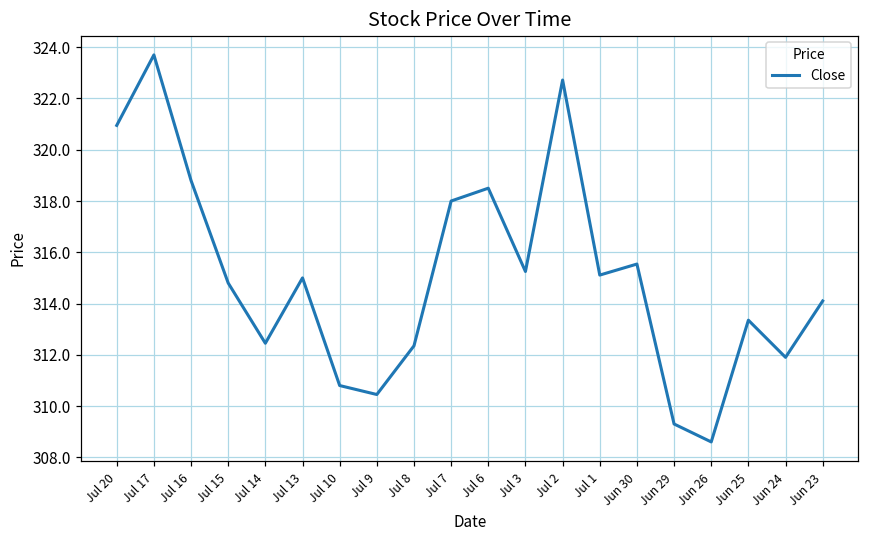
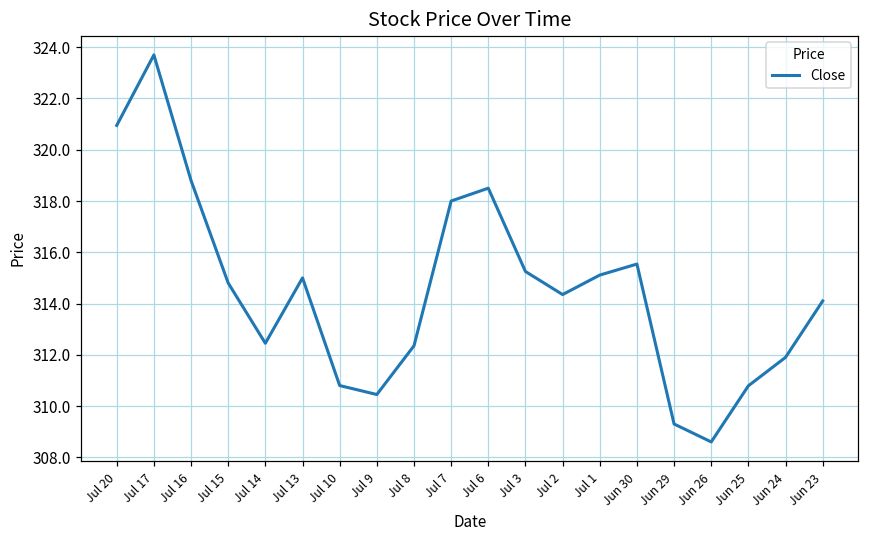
Jul 2: 322.7 -> 314.4
Jun 25: 313.4 -> 310.8
